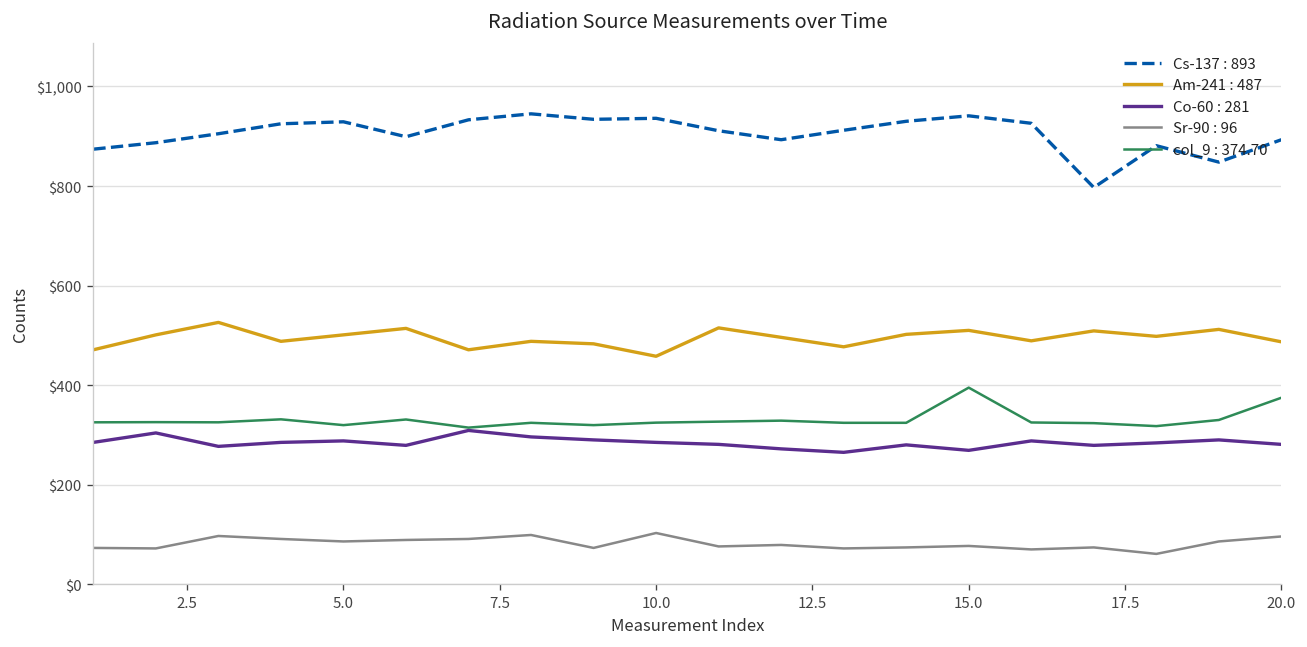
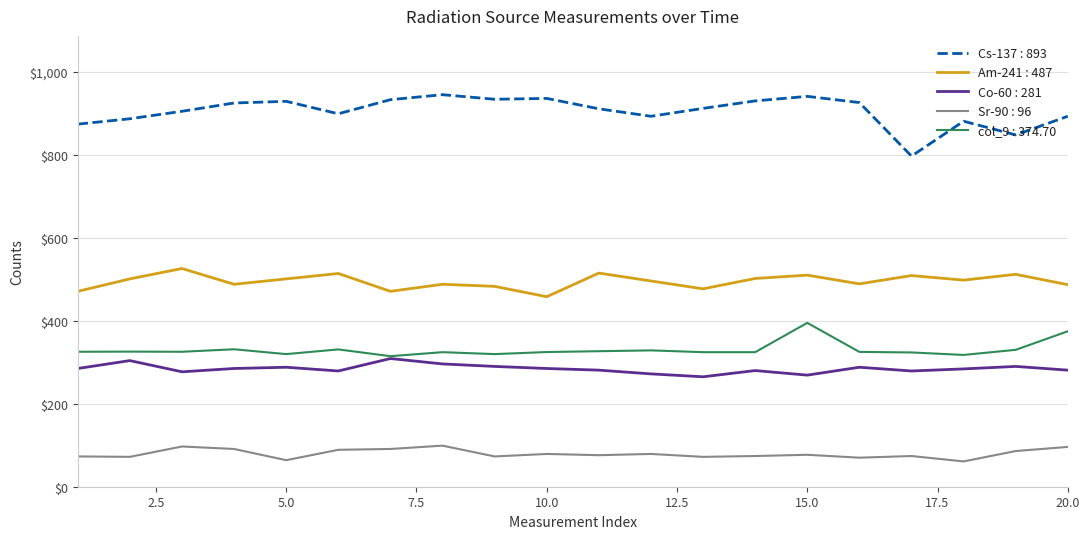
Sr-90 : 96, 5.0: $90 -> $60
Sr-90 : 96, 10.0: $100 -> $80
